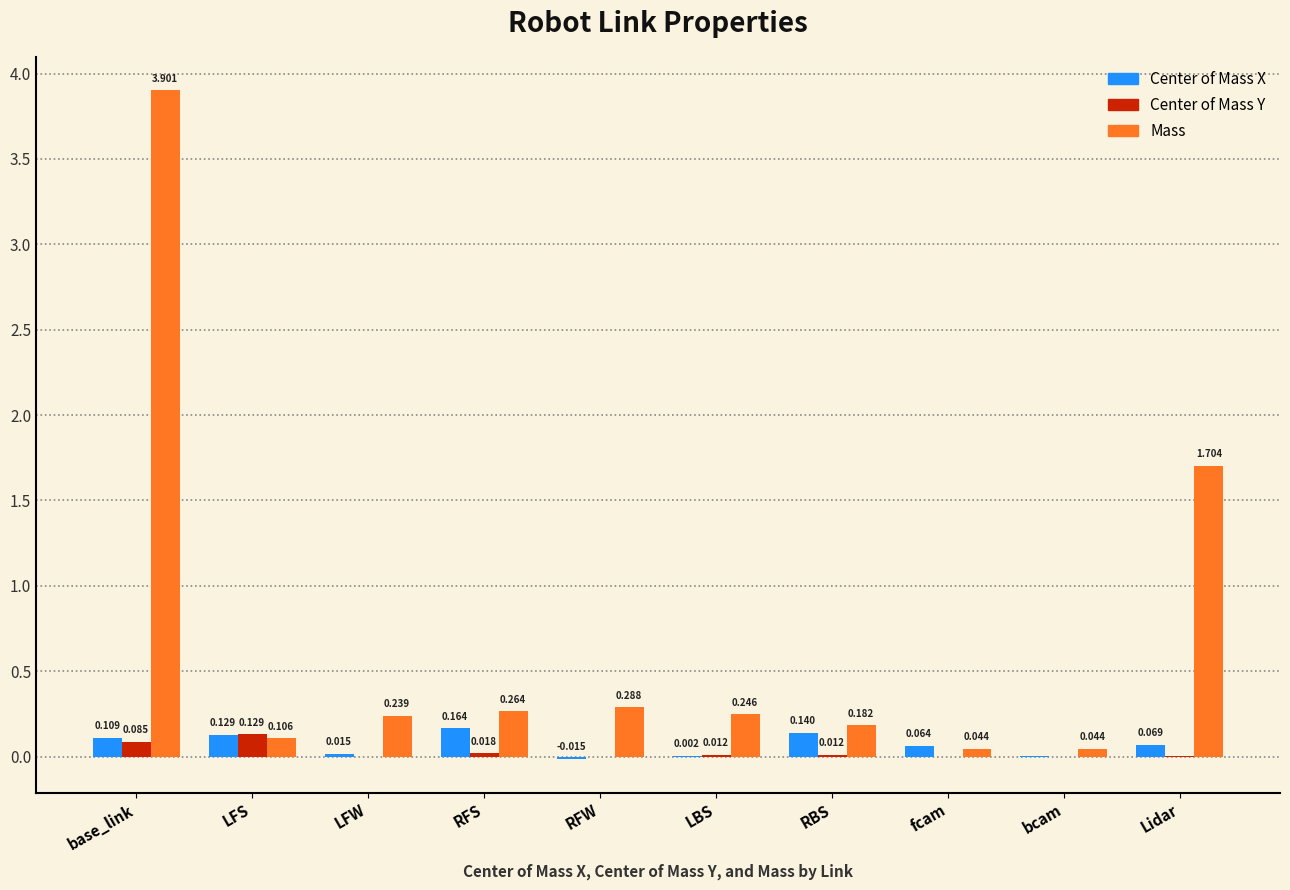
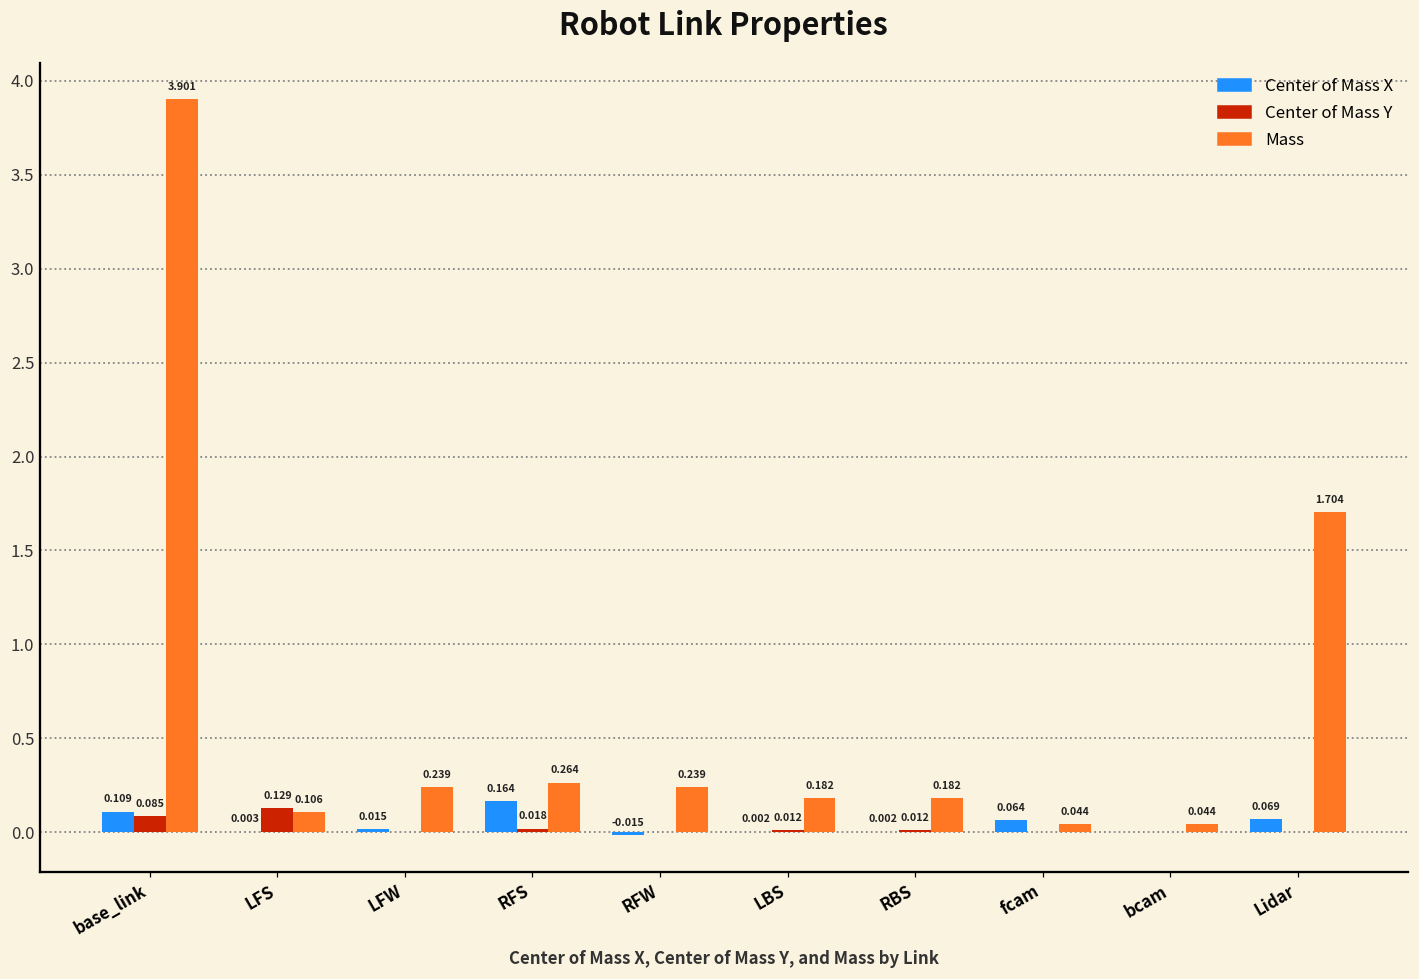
Center of Mass X, LFS: 0.129 -> 0.003
Mass, RFW: 0.288 -> 0.239
Mass, LBS: 0.246 -> 0.182
Center of Mass X, RBS: 0.140 -> 0.002
